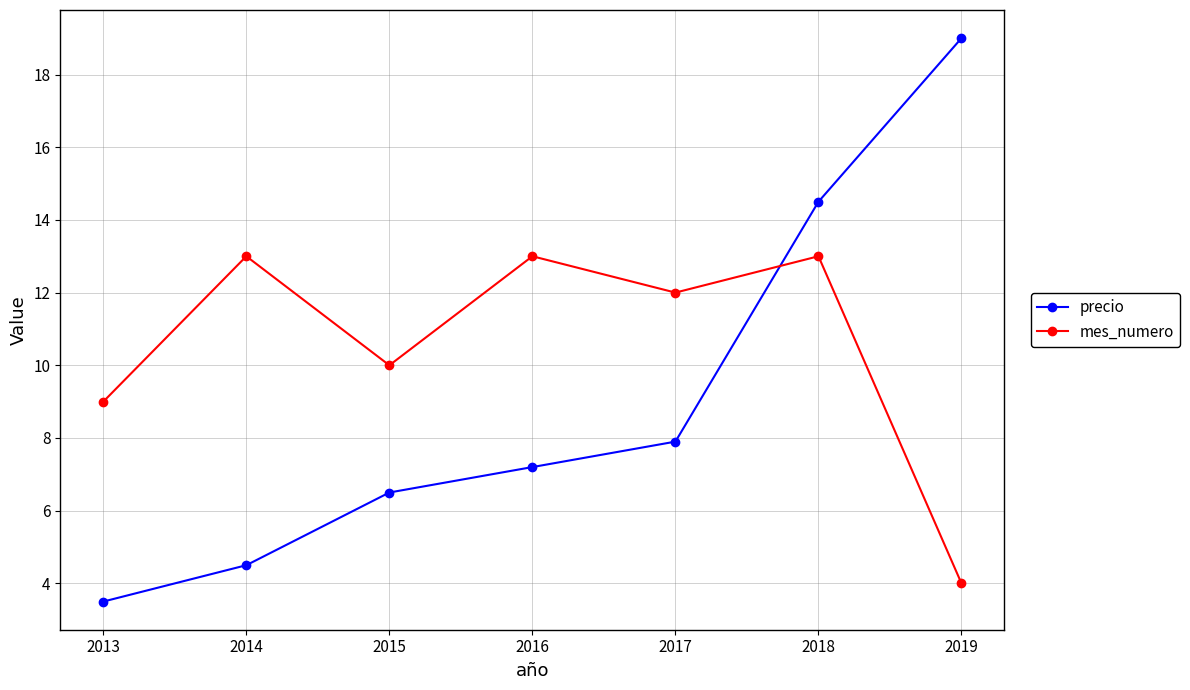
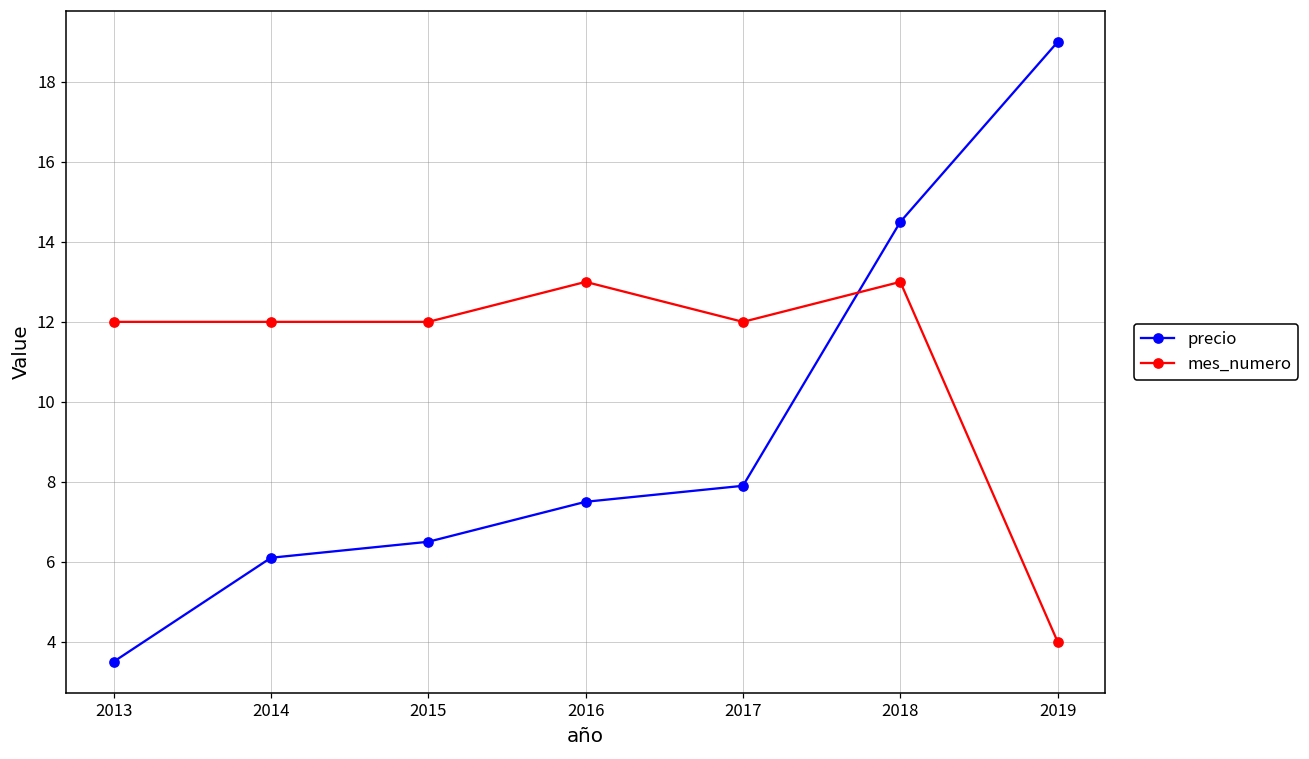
mes_numero, 2013: 9 -> 12
precio, 2014: 4.5 -> 6.1
mes_numero, 2014: 13 -> 12
mes_numero, 2015: 10 -> 12
precio, 2016: 7.2 -> 7.5
